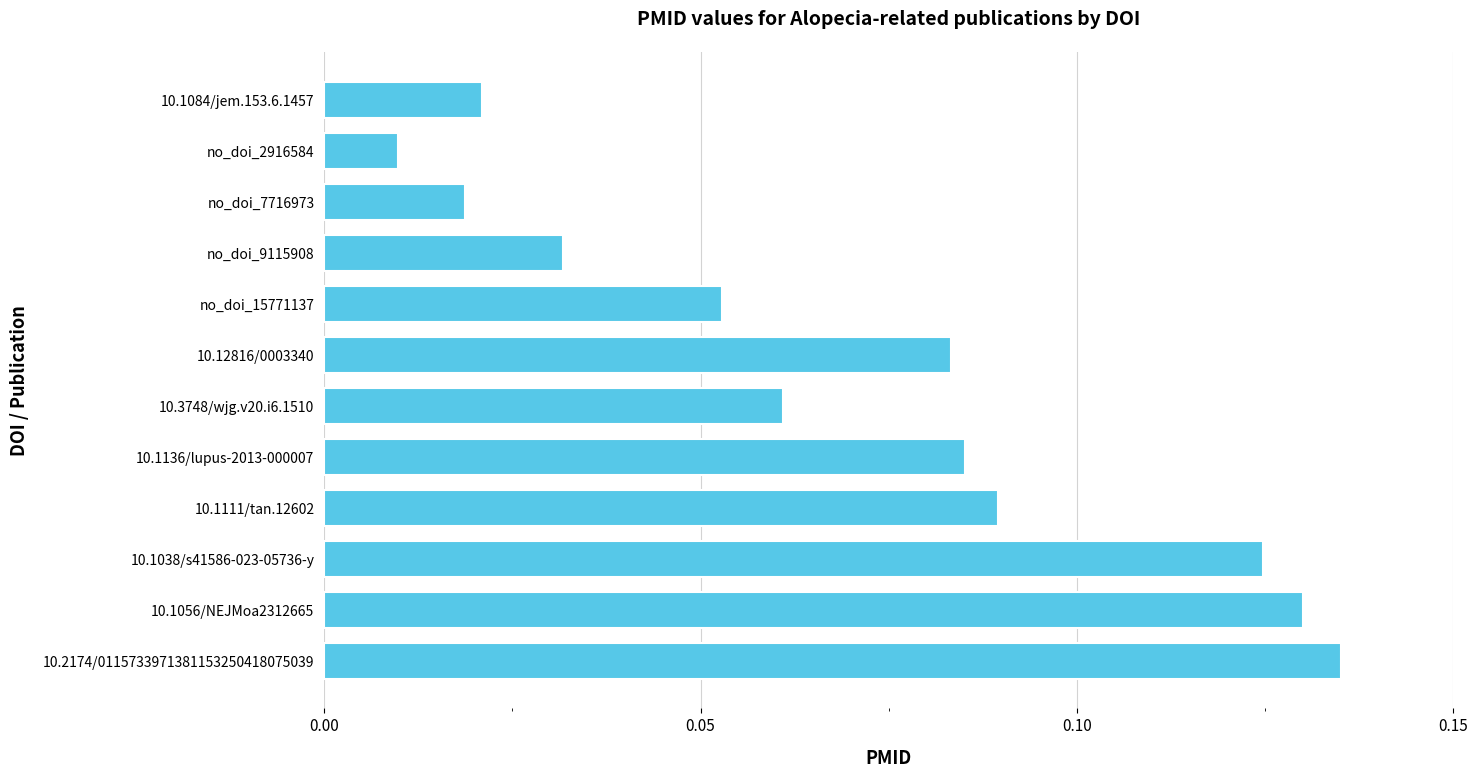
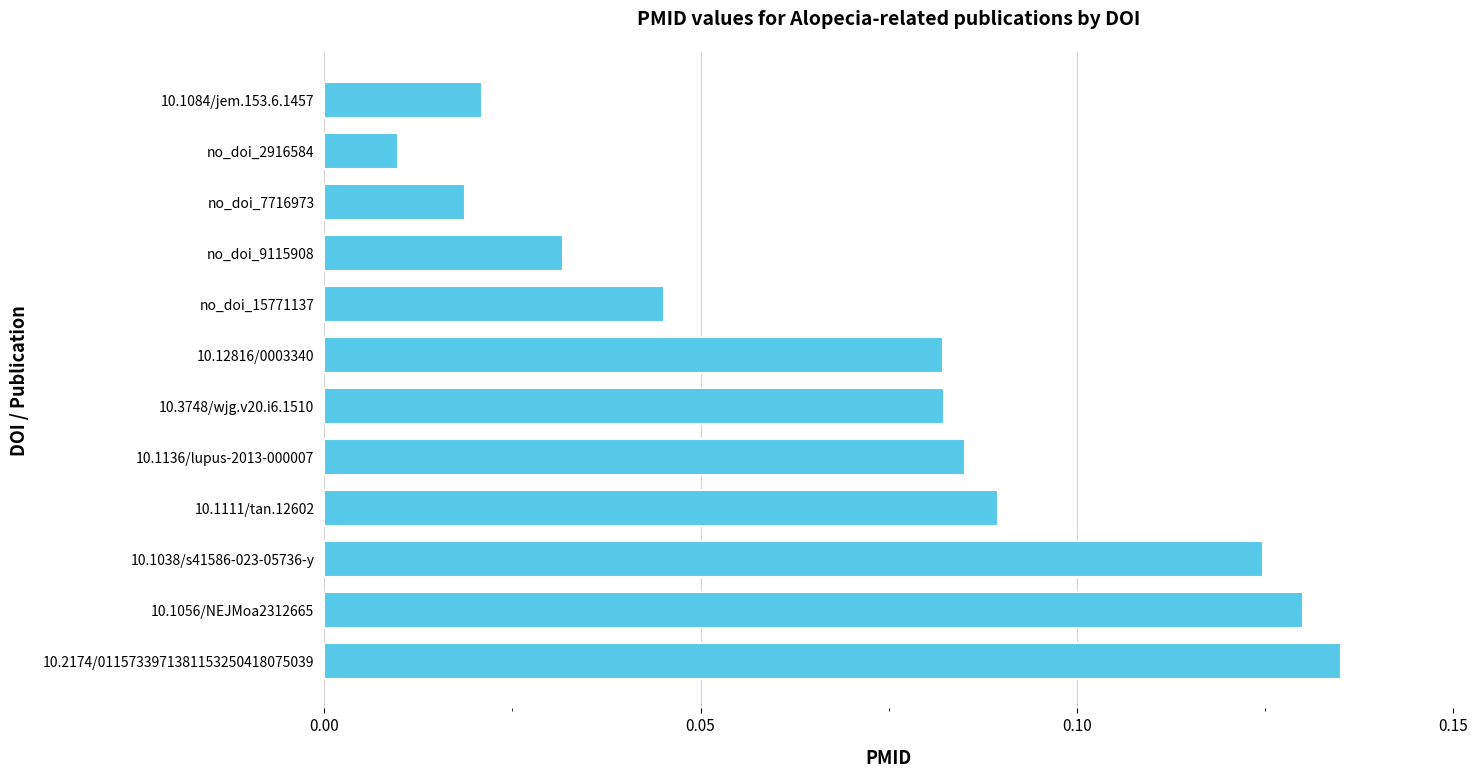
no_doi_15771137: 0.053 -> 0.045
10.12816/0003340: 0.083 -> 0.082
10.3748/wjg.v20.i6.1510: 0.061 -> 0.082
